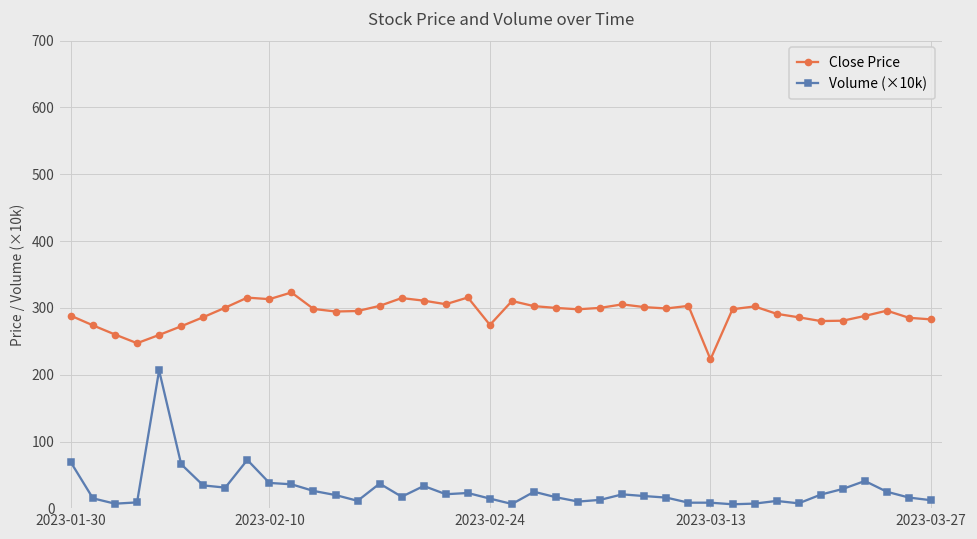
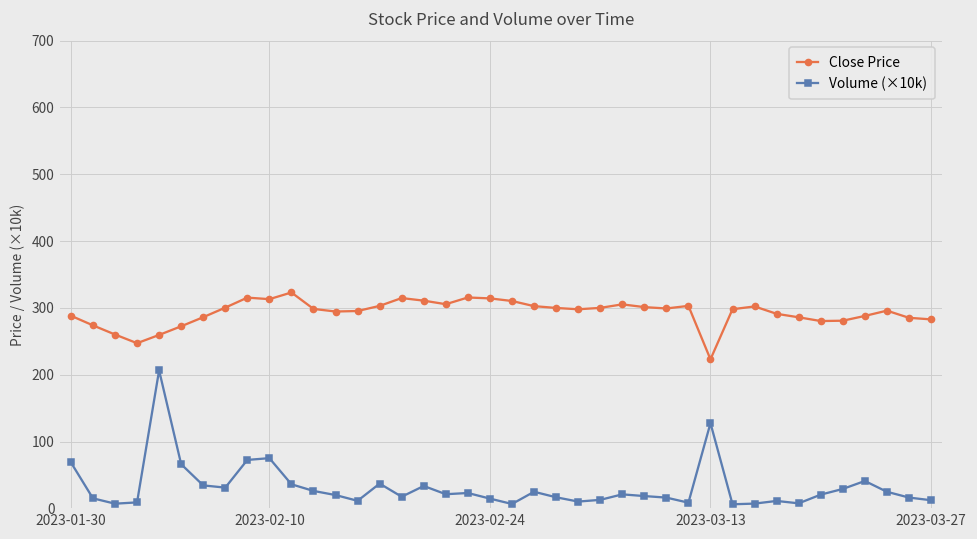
Volume (×10k), 2023-02-10: 40 -> 80
Close Price, 2023-02-24: 270 -> 310
Volume (×10k), 2023-03-13: 10 -> 130
